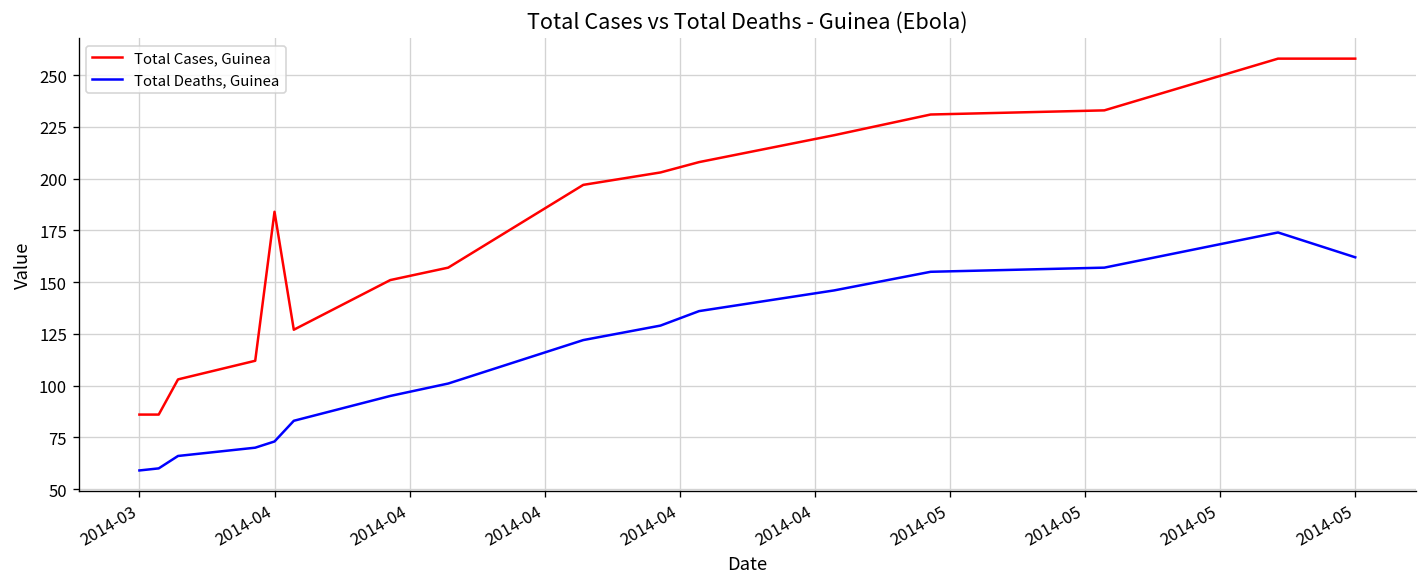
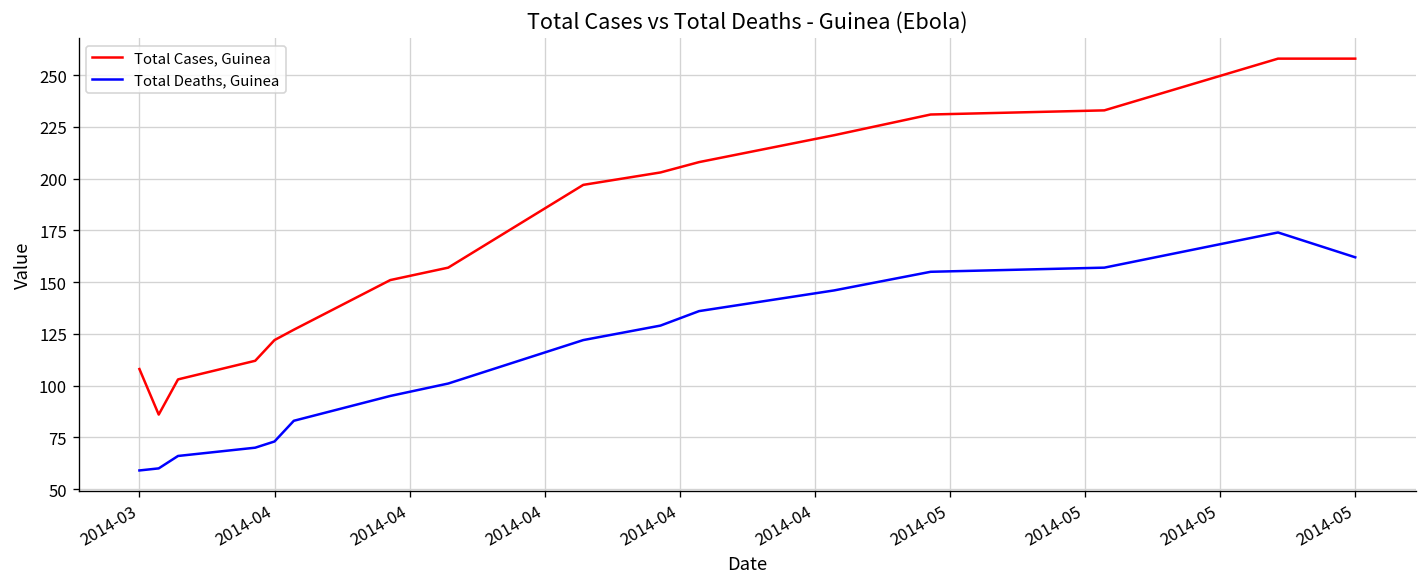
Total Cases, Guinea, 2014-03: 86 -> 108
Total Cases, Guinea, 2014-04: 184 -> 122
